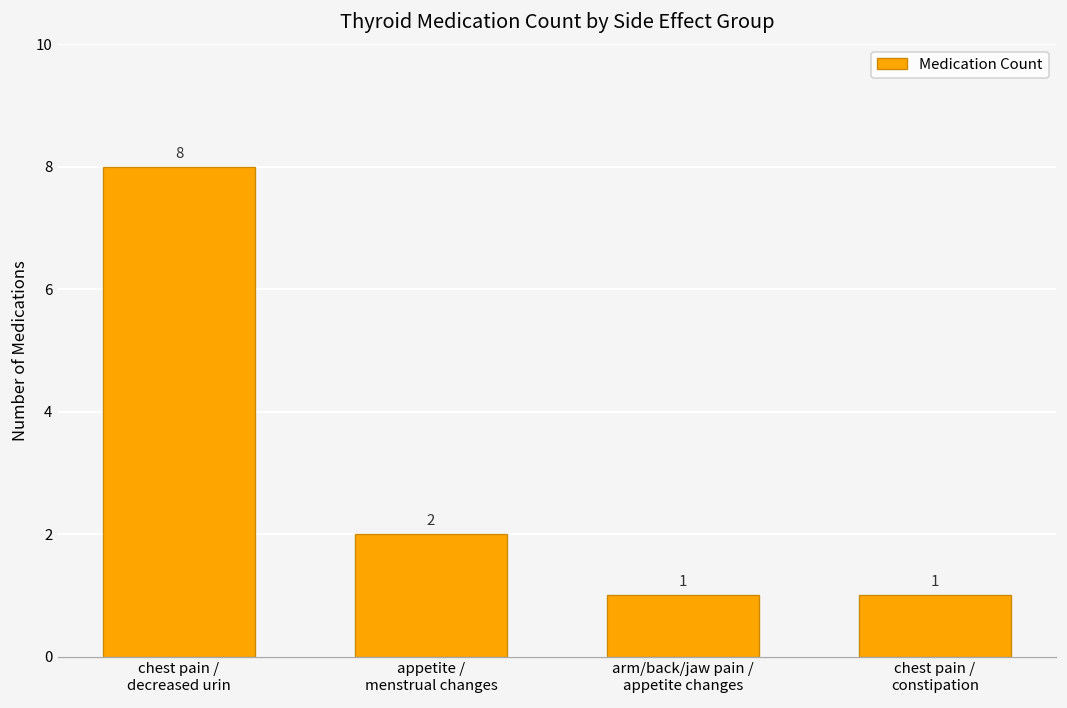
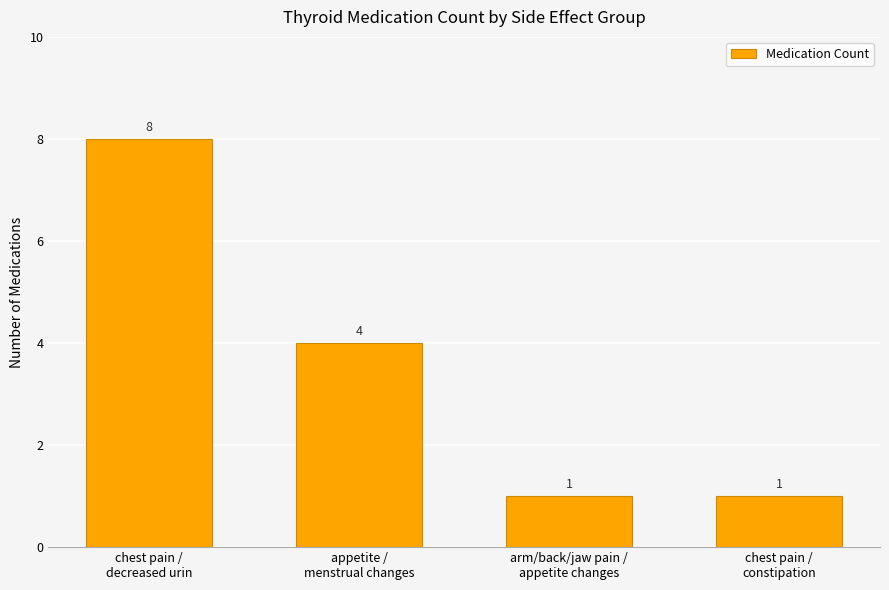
appetite / menstrual changes: 2 -> 4
